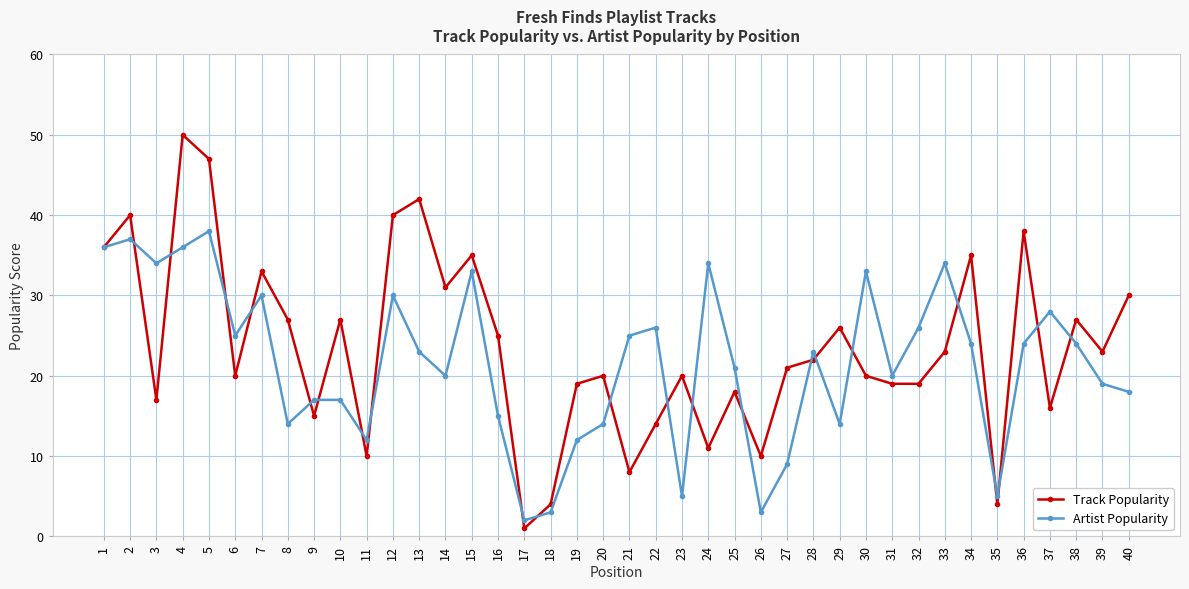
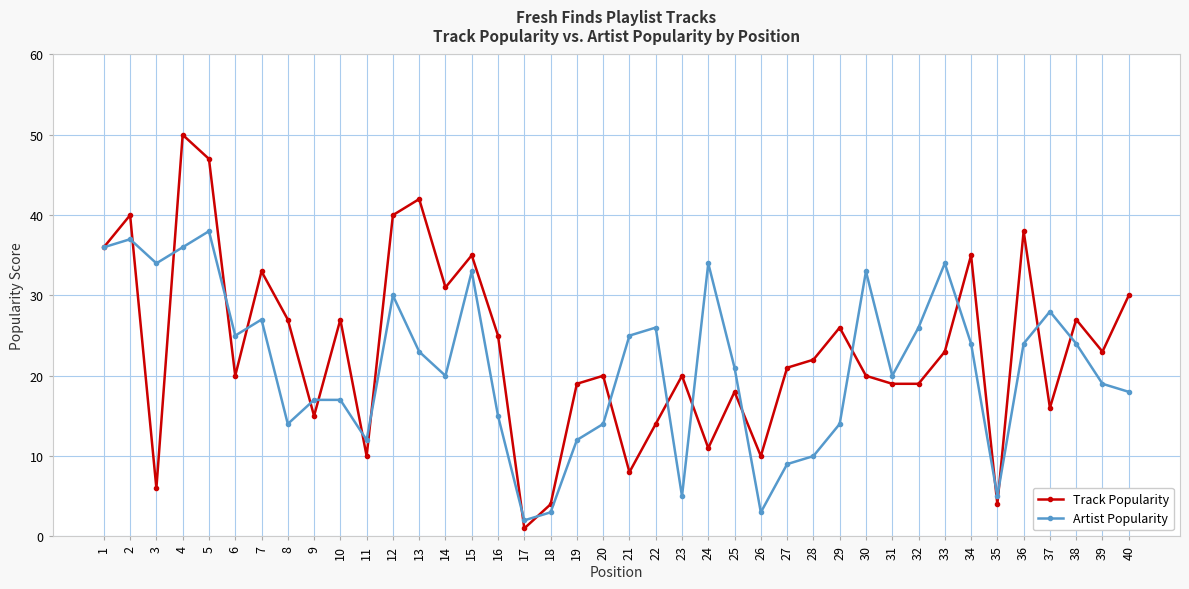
Track Popularity, 3: 17 -> 6
Artist Popularity, 7: 30 -> 27
Artist Popularity, 28: 23 -> 10
